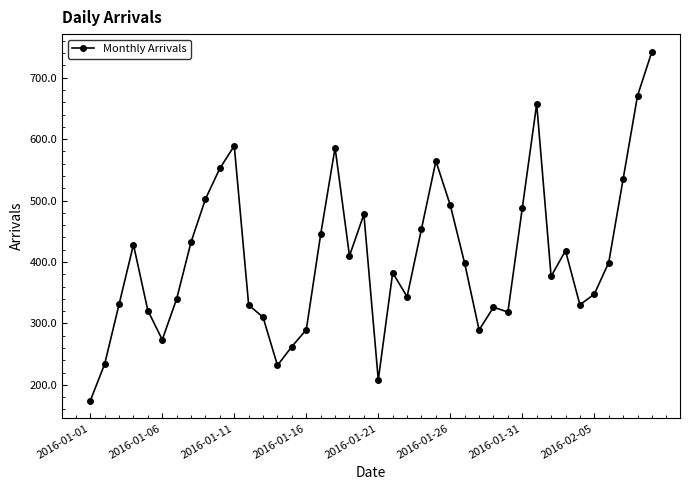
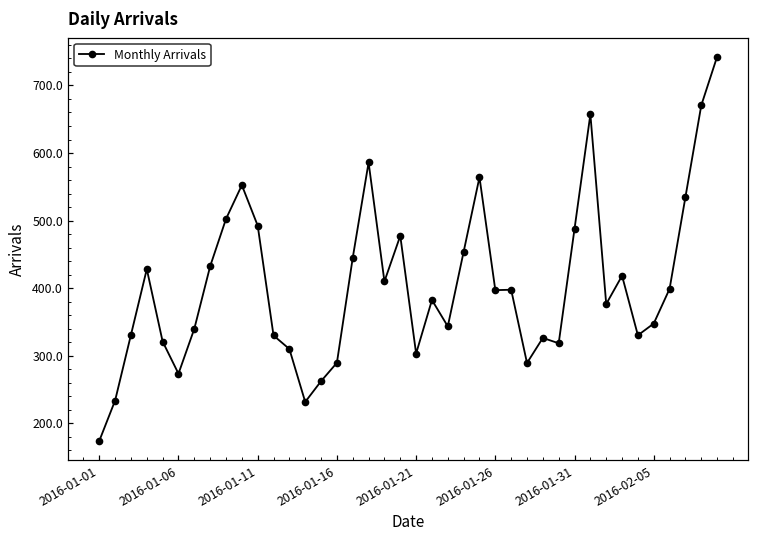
2016-01-11: 590 -> 490
2016-01-21: 210 -> 300
2016-01-26: 490 -> 400
